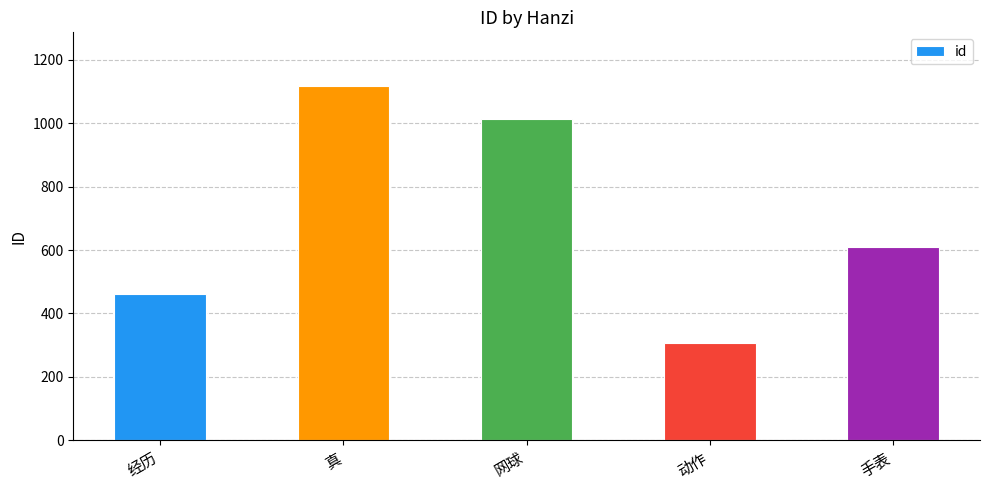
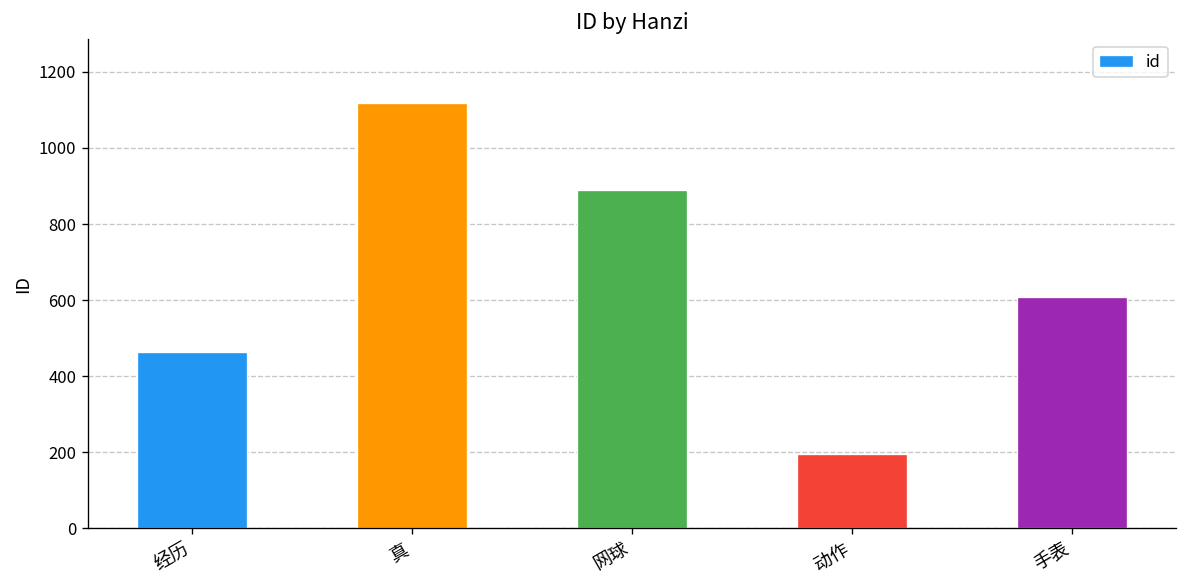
网球: 1010 -> 890
动作: 310 -> 200
